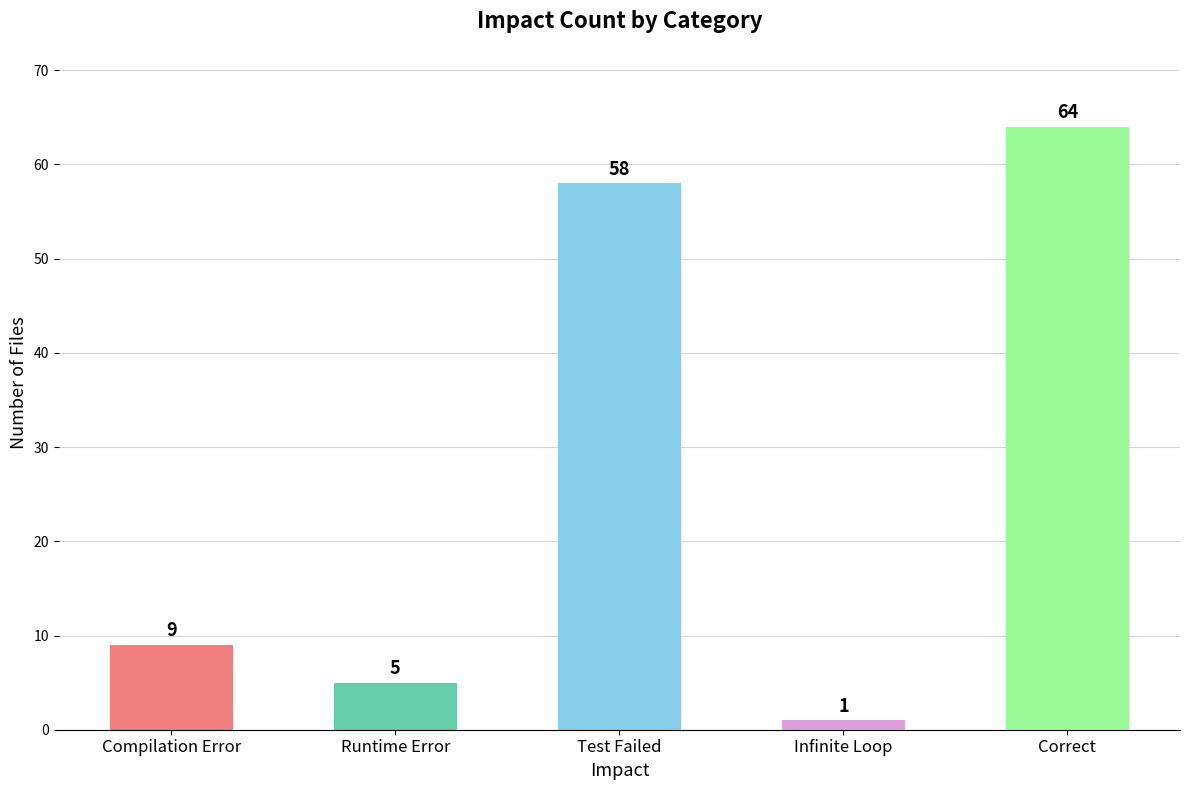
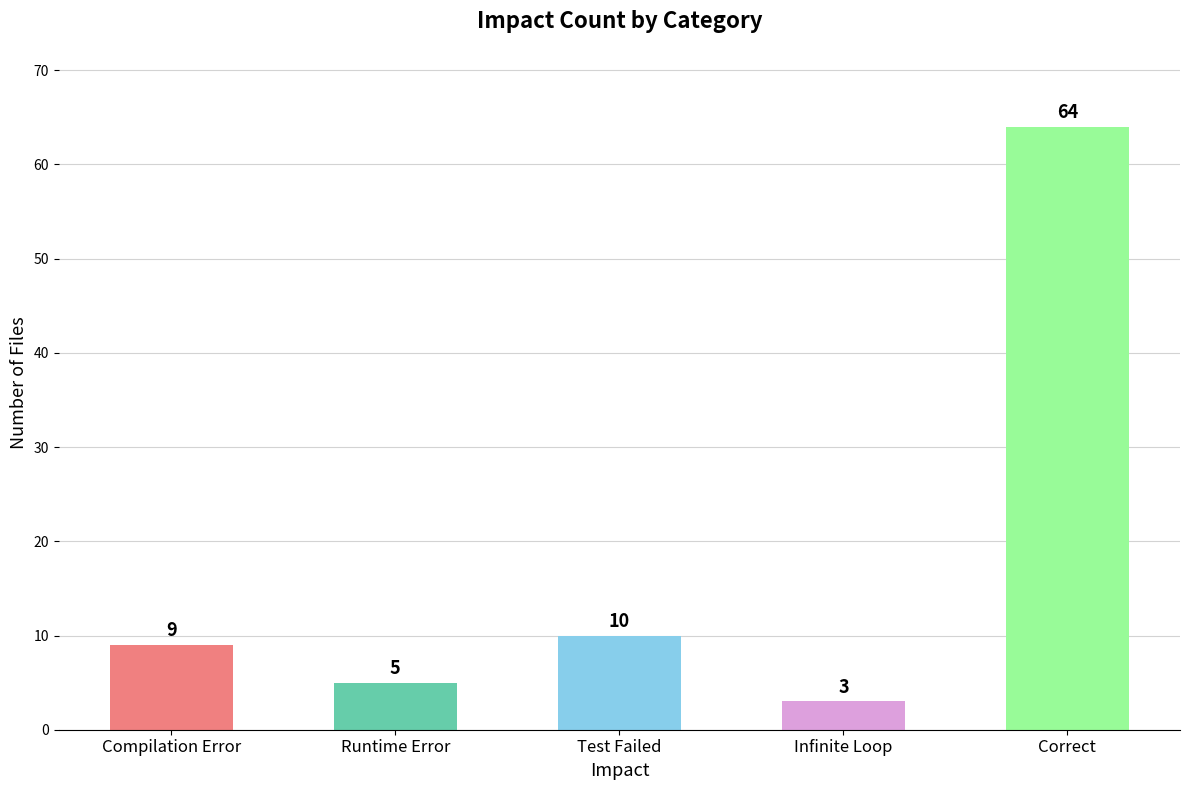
Test Failed: 58 -> 10
Infinite Loop: 1 -> 3
